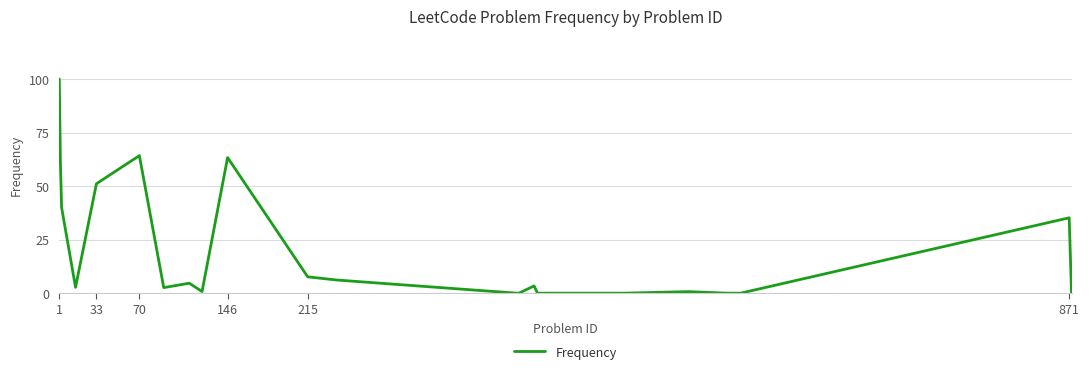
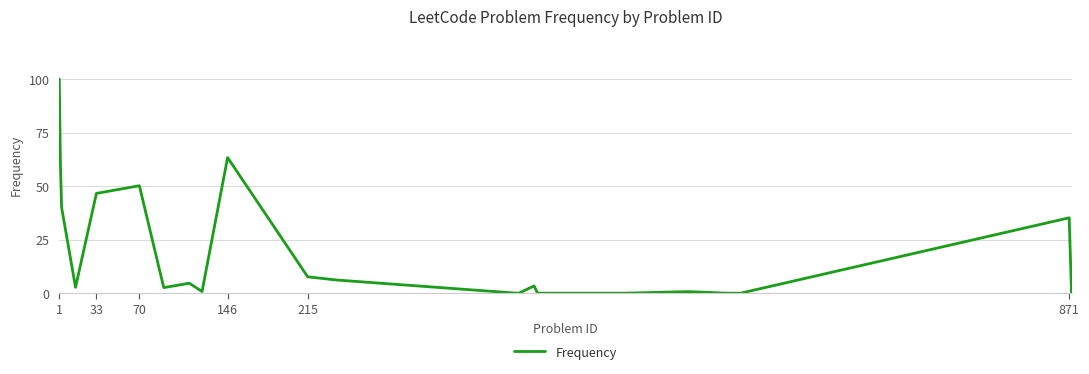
33: 51 -> 47
70: 64 -> 50
